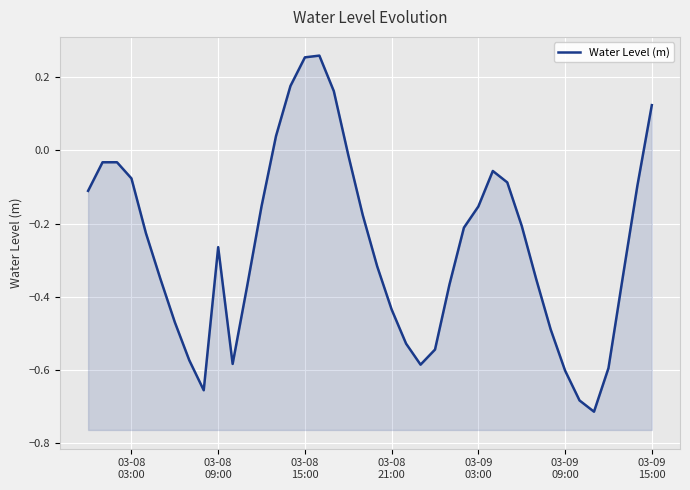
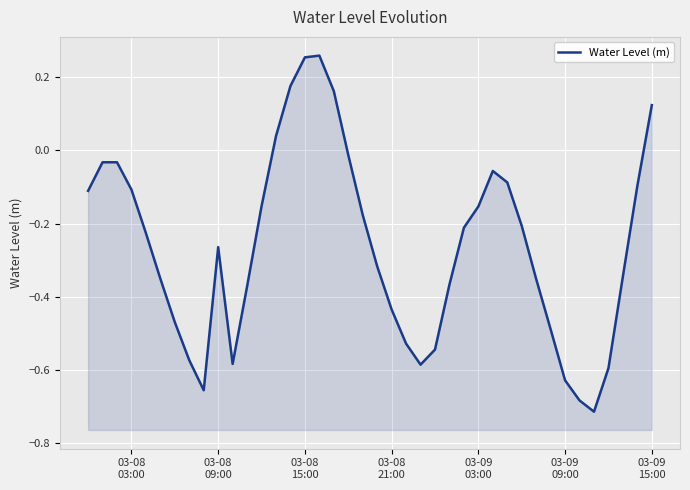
03-08 03:00: -0.08 -> -0.11
03-09 09:00: -0.60 -> -0.63
